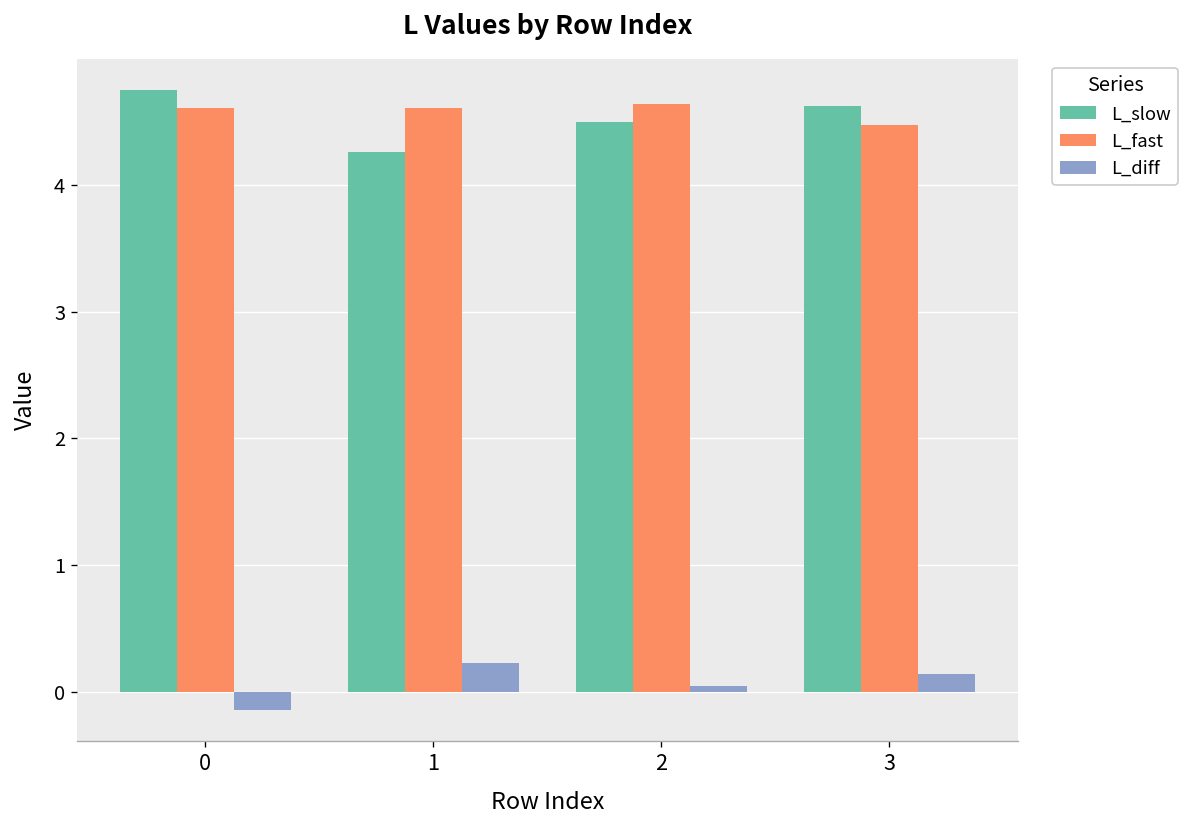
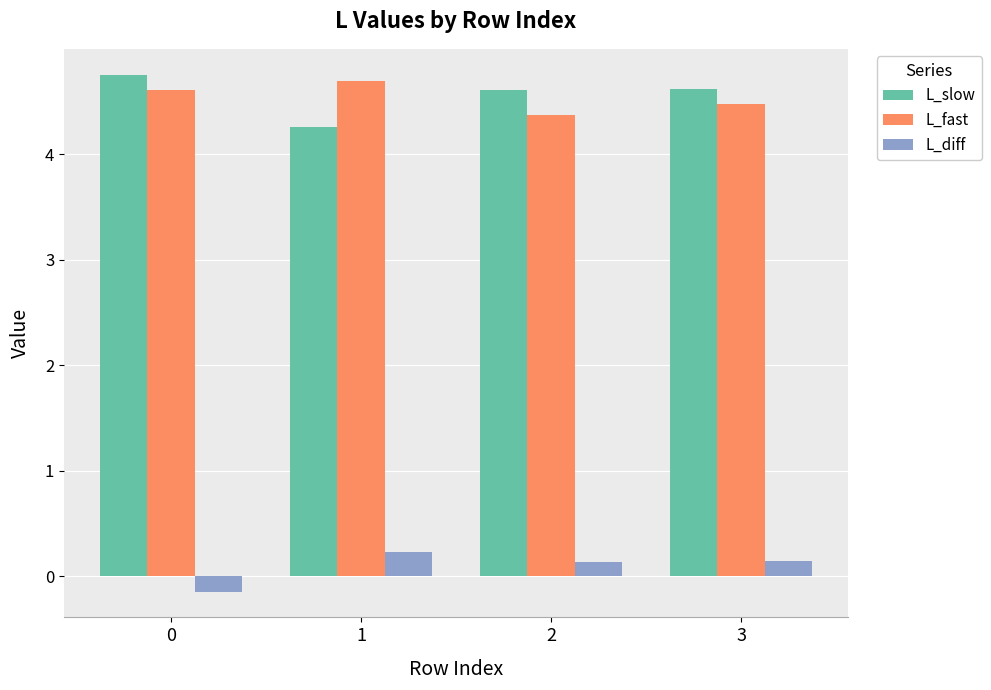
L_fast, 1: 4.61 -> 4.70
L_slow, 2: 4.50 -> 4.61
L_fast, 2: 4.64 -> 4.37
L_diff, 2: 0.05 -> 0.14
